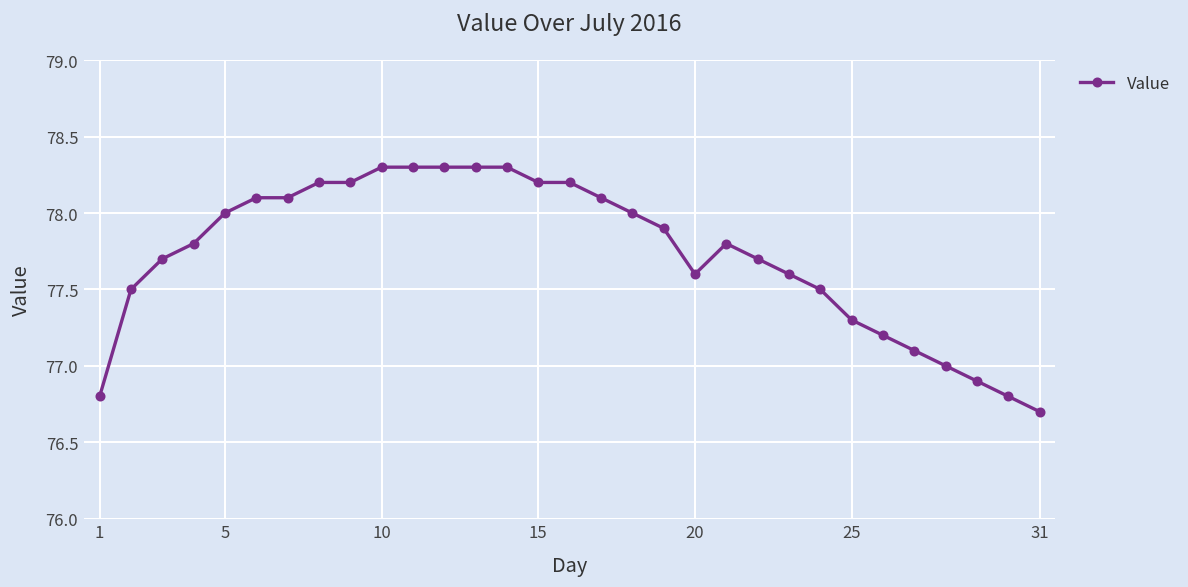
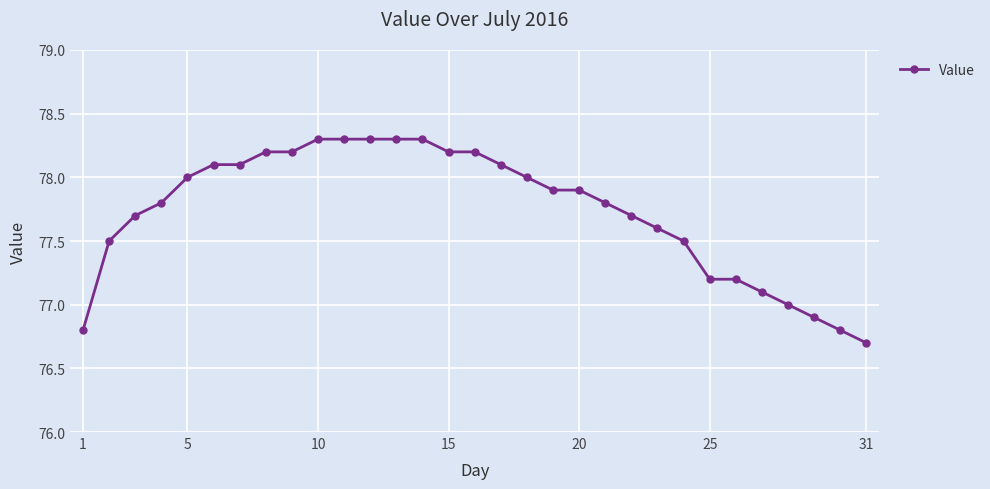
20: 77.6 -> 77.9
25: 77.3 -> 77.2
